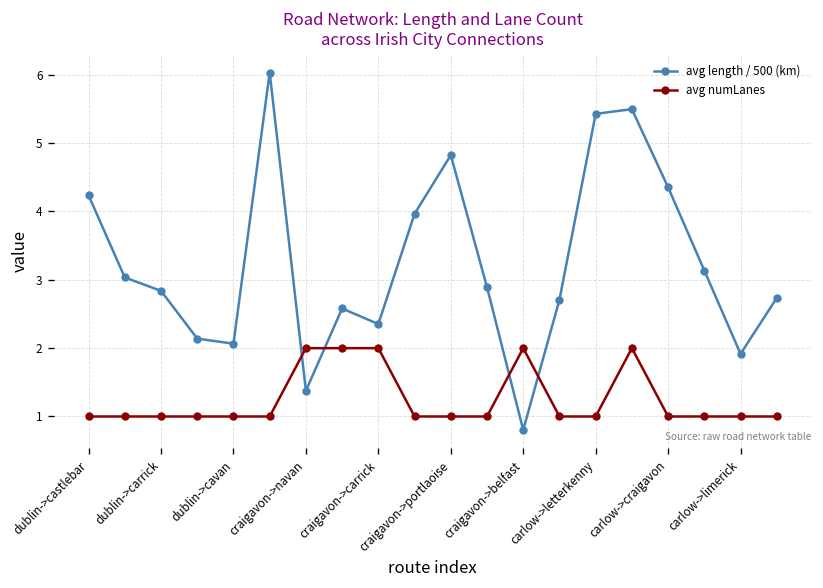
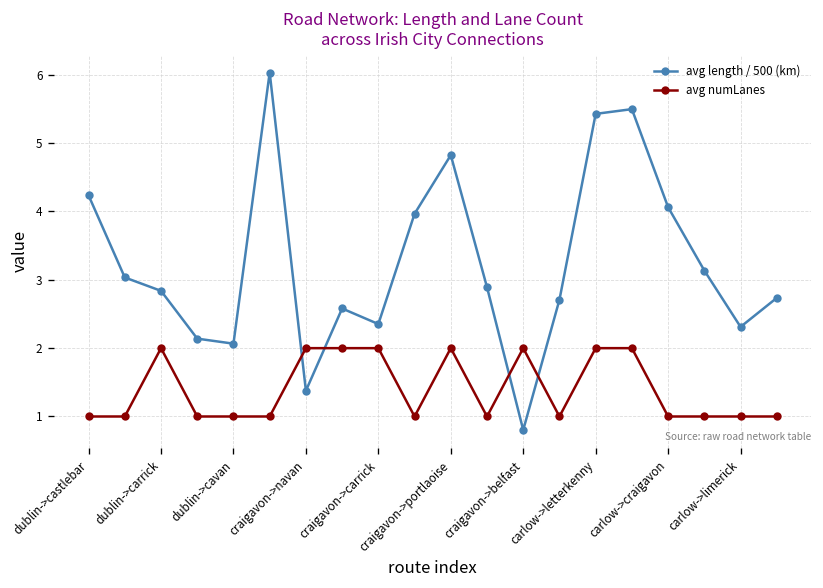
avg numLanes, dublin->carrick: 1 -> 2
avg numLanes, craigavon->portlaoise: 1 -> 2
avg numLanes, carlow->letterkenny: 1 -> 2
avg length / 500 (km), carlow->craigavon: 4.4 -> 4.1
avg length / 500 (km), carlow->limerick: 1.9 -> 2.3
